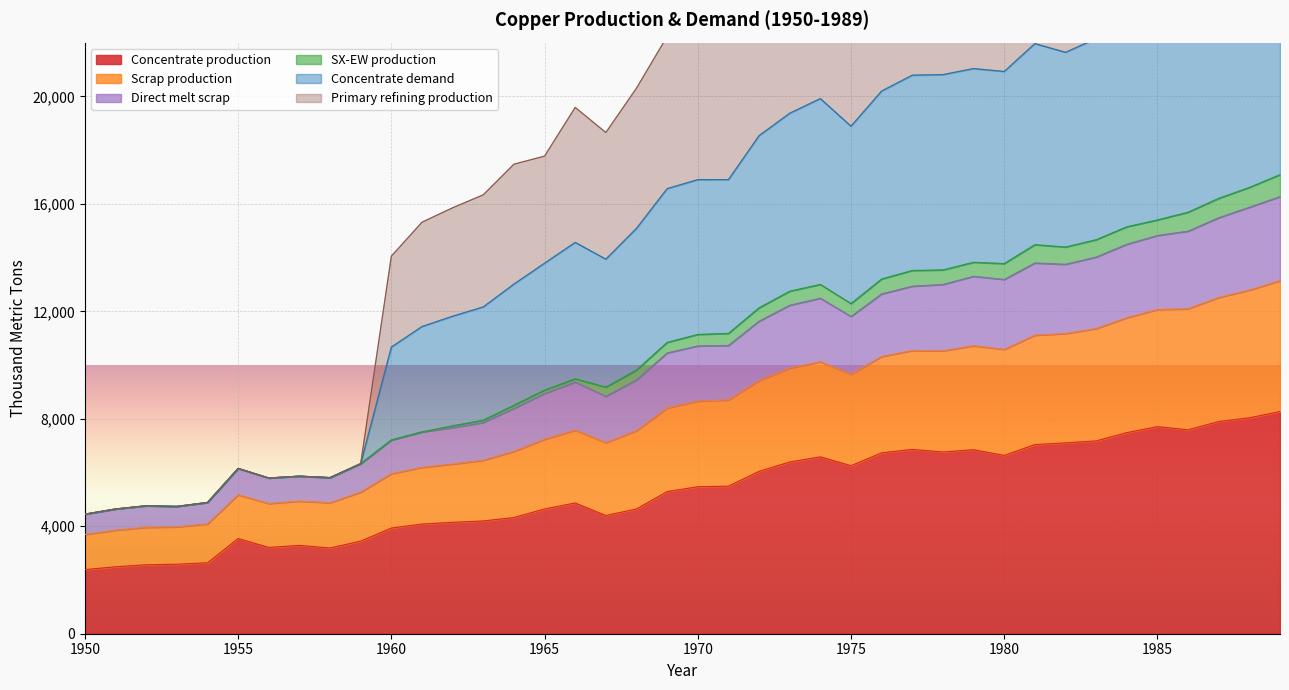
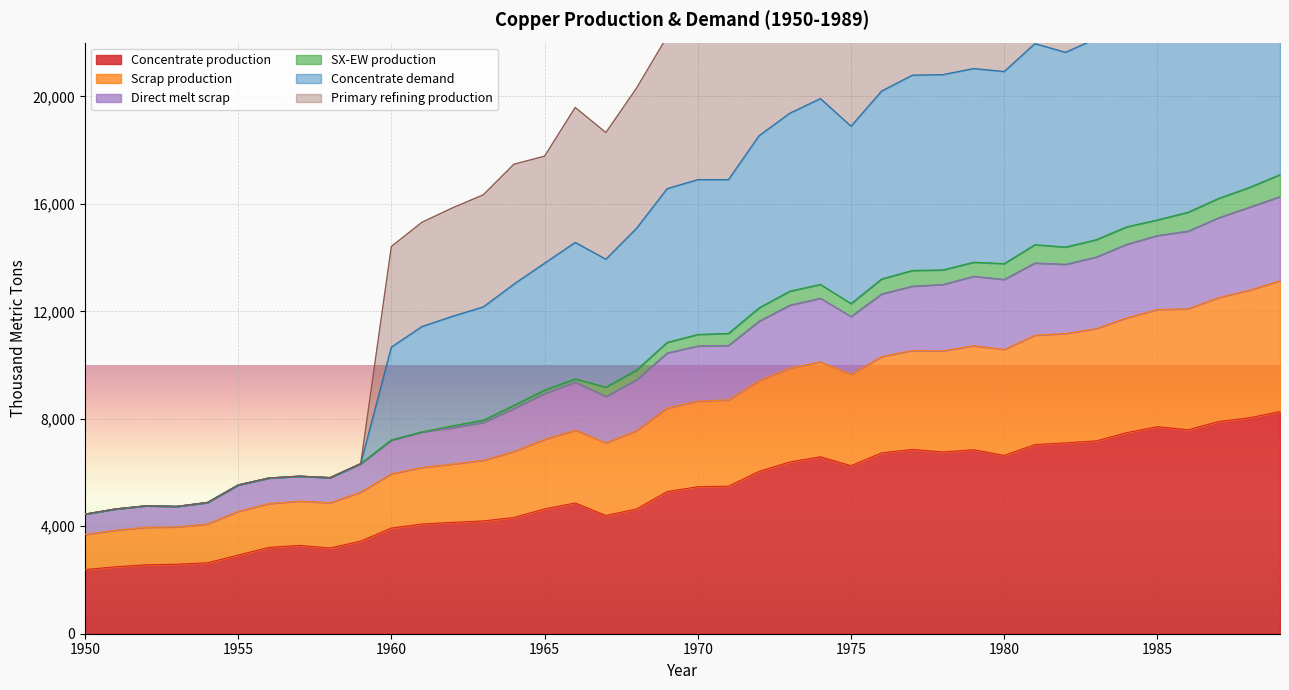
Concentrate production, 1955: 3,500 -> 2,900
Primary refining production, 1960: 3,400 -> 3,700
